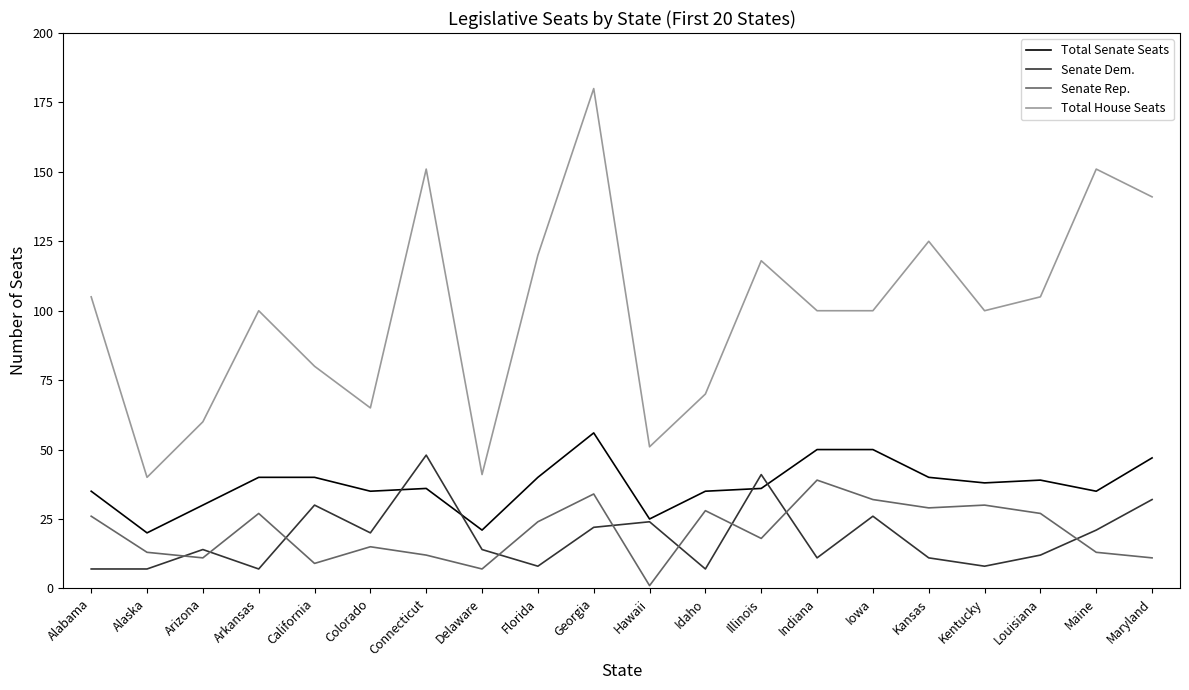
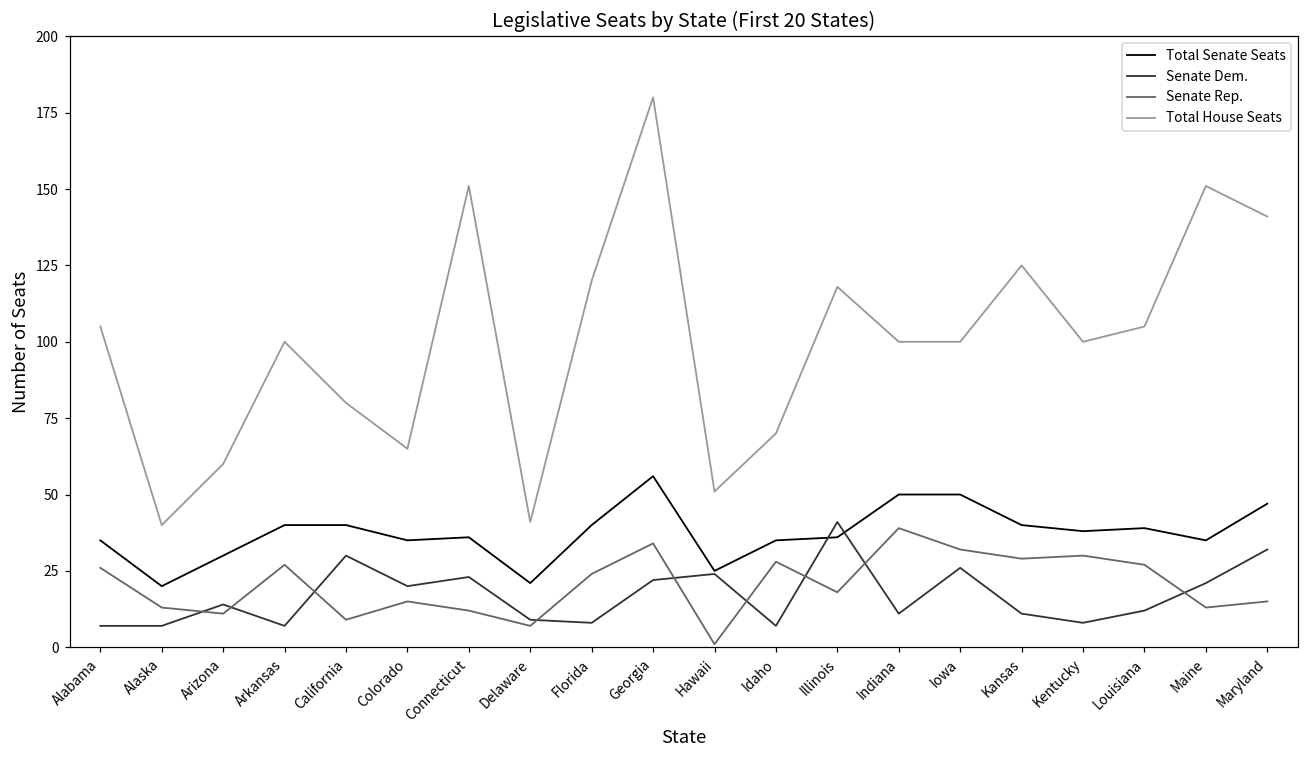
Senate Dem., Connecticut: 48 -> 23
Senate Dem., Delaware: 14 -> 9
Senate Rep., Maryland: 11 -> 15
